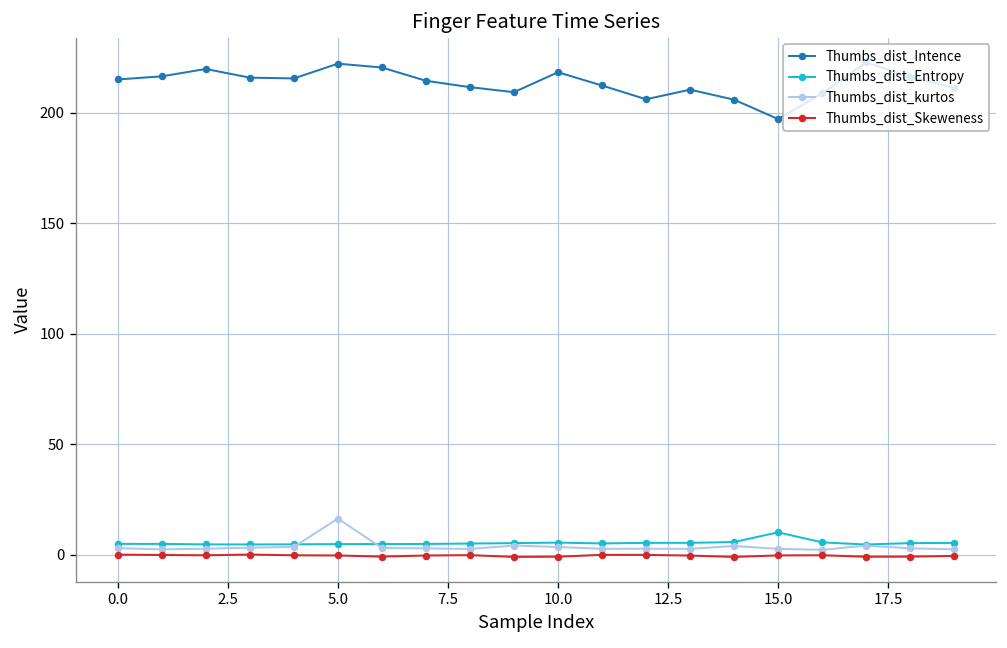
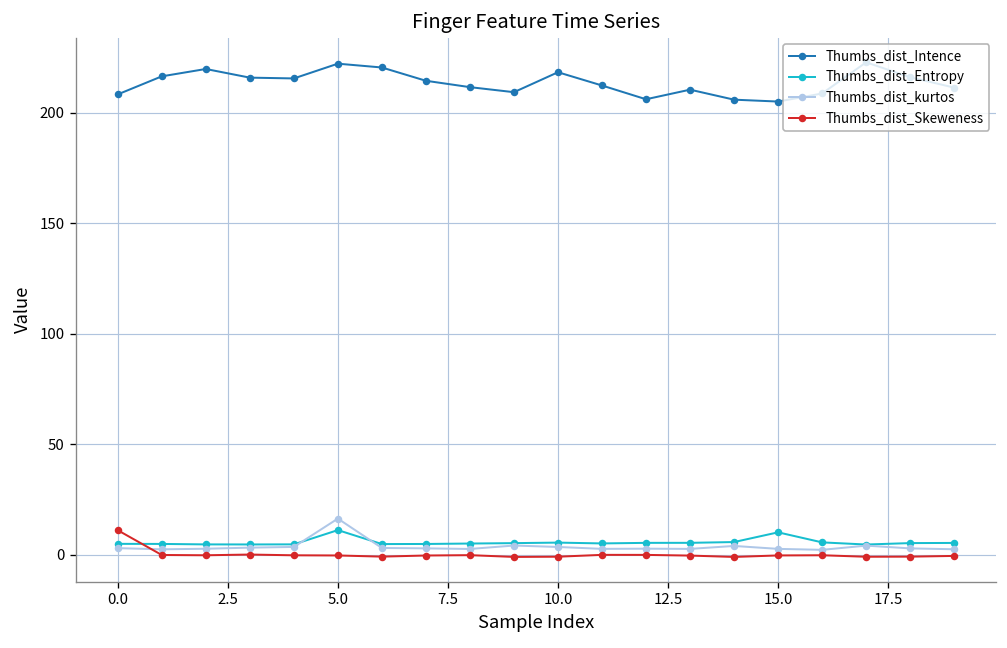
Thumbs_dist_Intence, 0.0: 215 -> 208
Thumbs_dist_Skeweness, 0.0: 0 -> 11
Thumbs_dist_Entropy, 5.0: 5 -> 11
Thumbs_dist_Intence, 15.0: 197 -> 205
